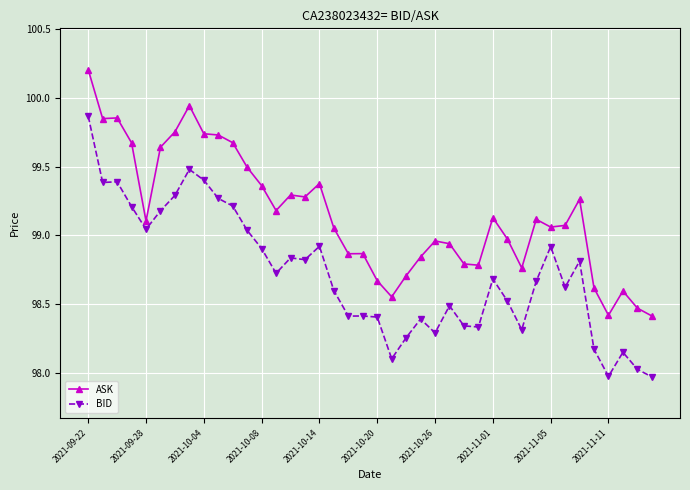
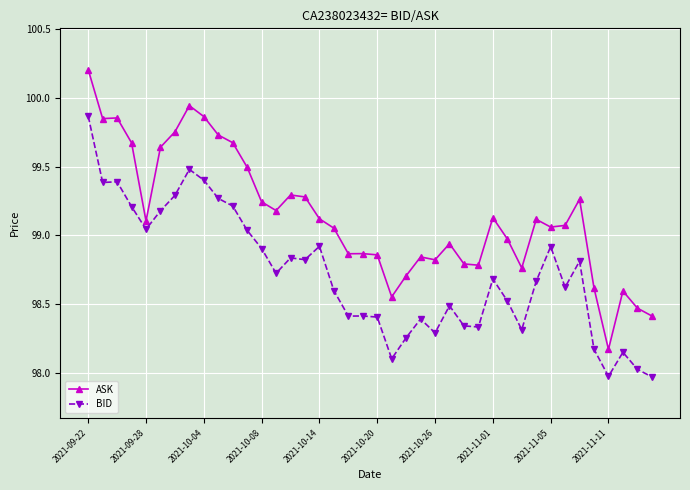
ASK, 2021-10-04: 99.74 -> 99.86
ASK, 2021-10-08: 99.36 -> 99.24
ASK, 2021-10-14: 99.38 -> 99.12
ASK, 2021-10-20: 98.67 -> 98.86
ASK, 2021-10-26: 98.96 -> 98.82
ASK, 2021-11-11: 98.42 -> 98.17
